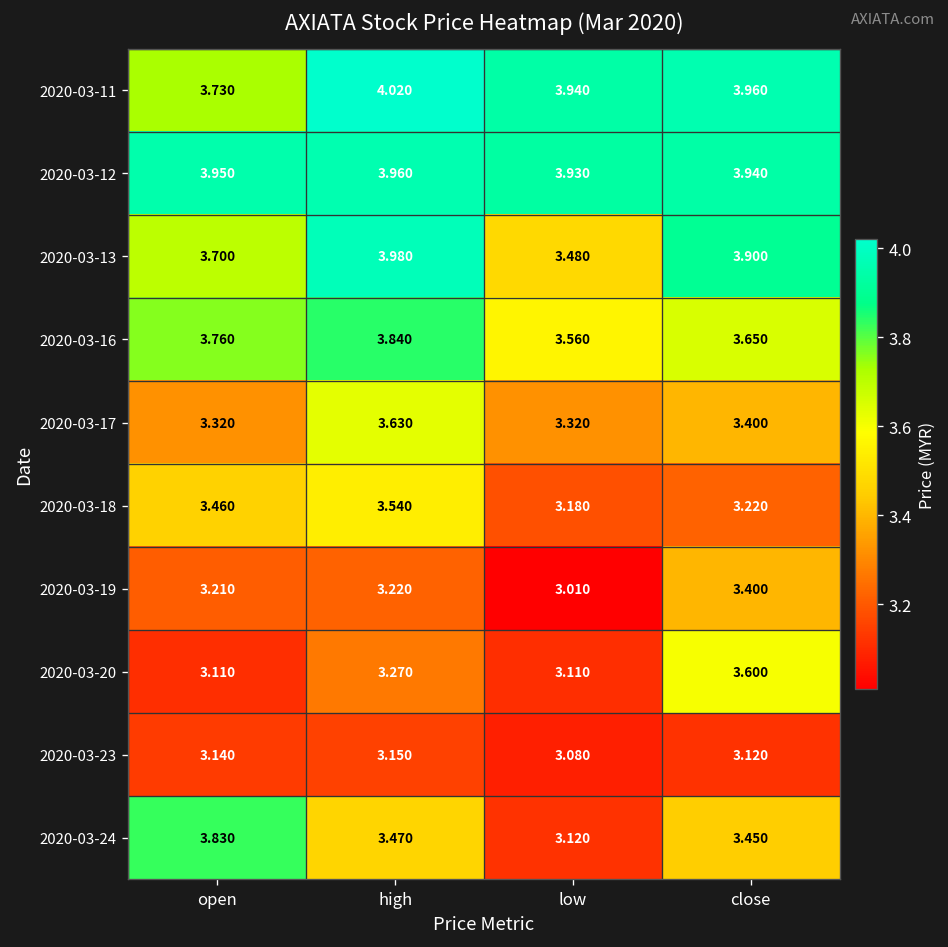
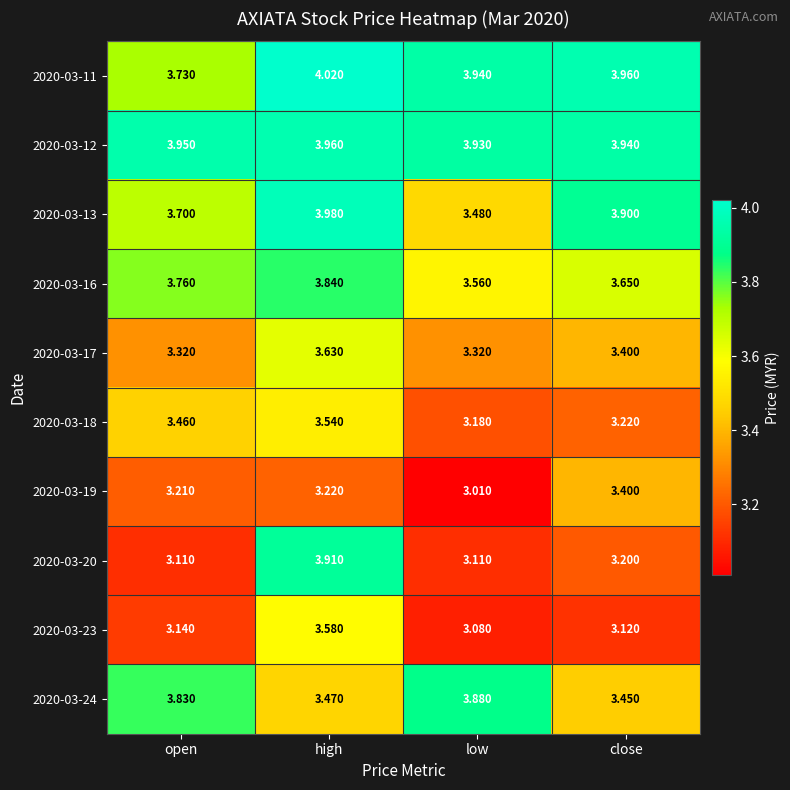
2020-03-20, high: 3.270 -> 3.910
2020-03-20, close: 3.600 -> 3.200
2020-03-23, high: 3.150 -> 3.580
2020-03-24, low: 3.120 -> 3.880
